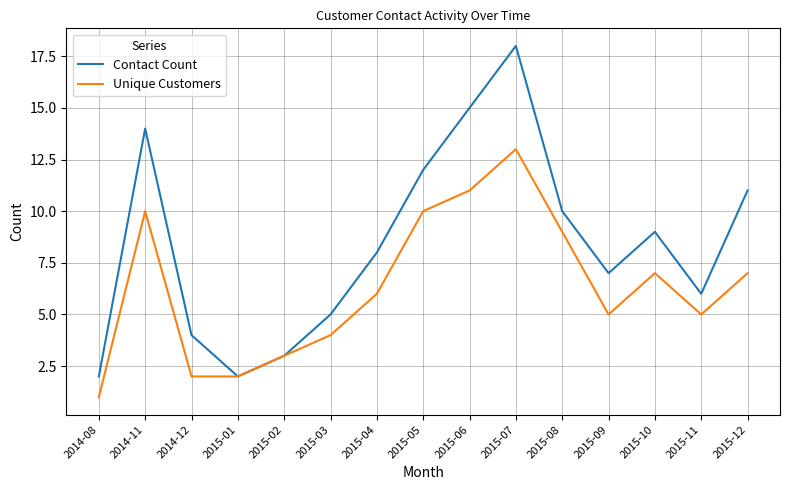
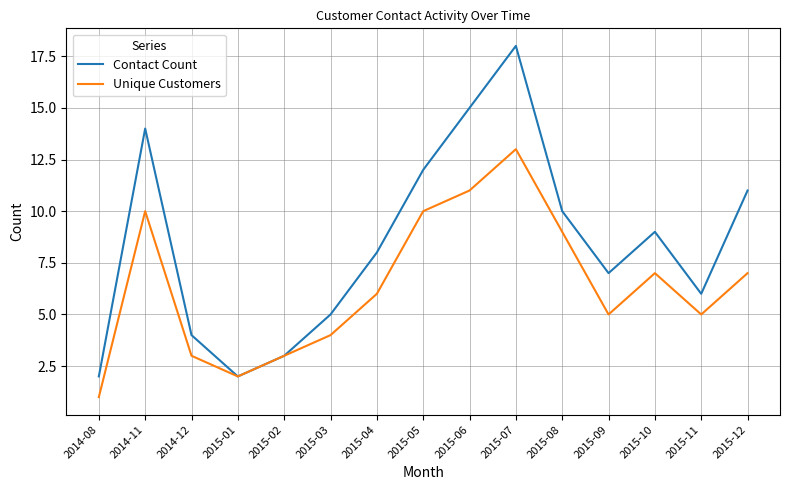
Unique Customers, 2014-12: 2 -> 3
